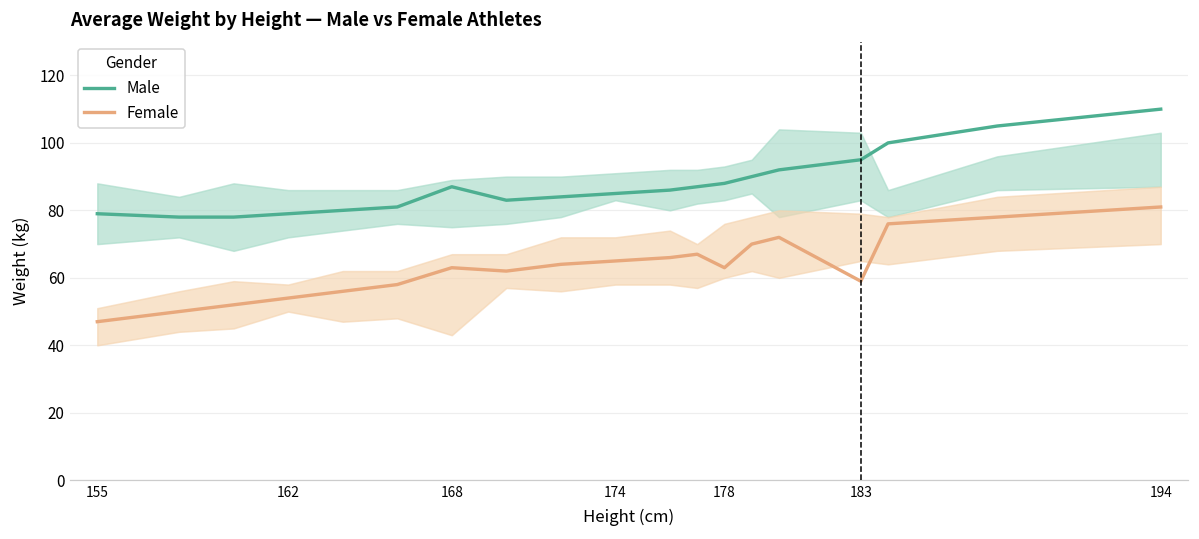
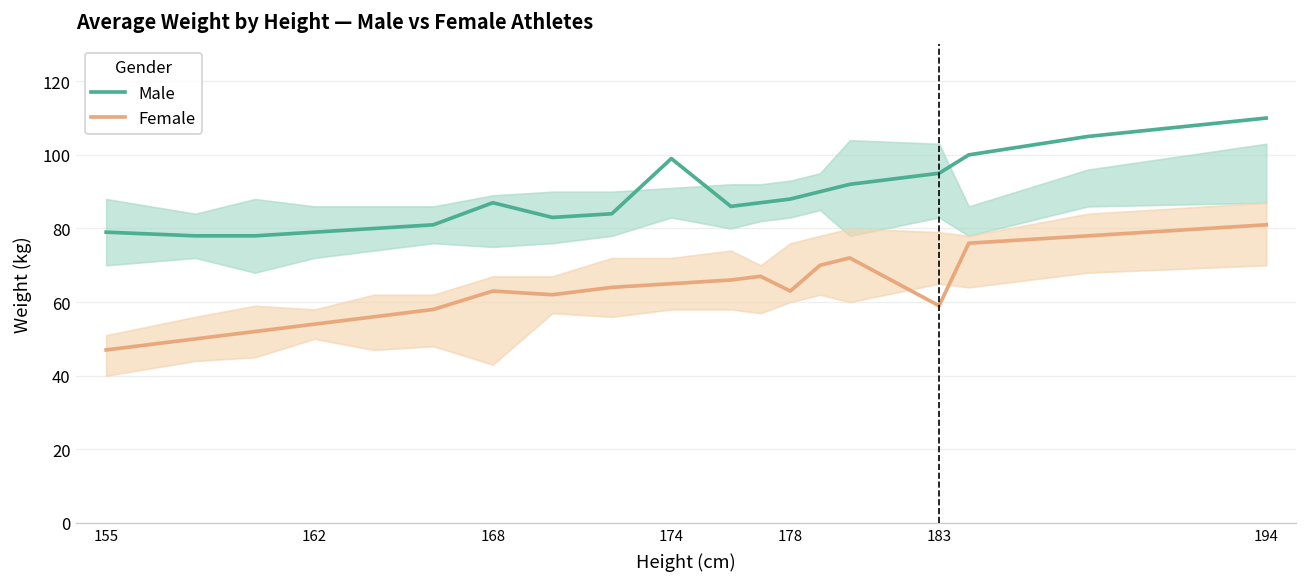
Male, 174: 85 -> 99
